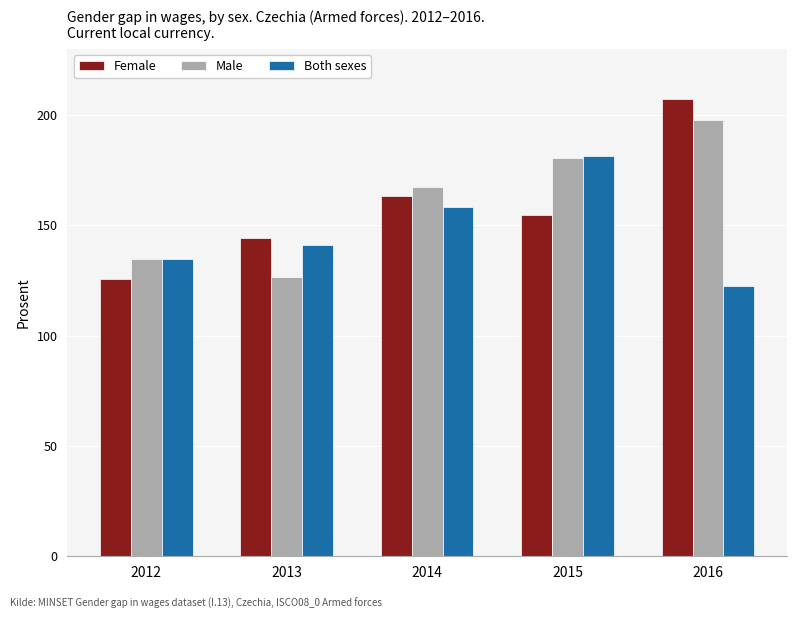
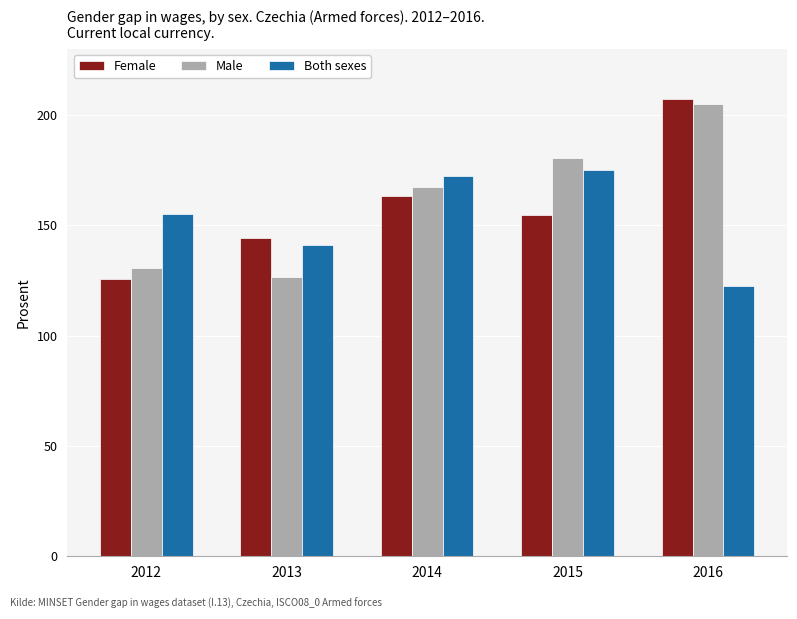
Male, 2012: 135 -> 131
Both sexes, 2012: 135 -> 155
Both sexes, 2014: 158 -> 172
Both sexes, 2015: 182 -> 175
Male, 2016: 198 -> 205
